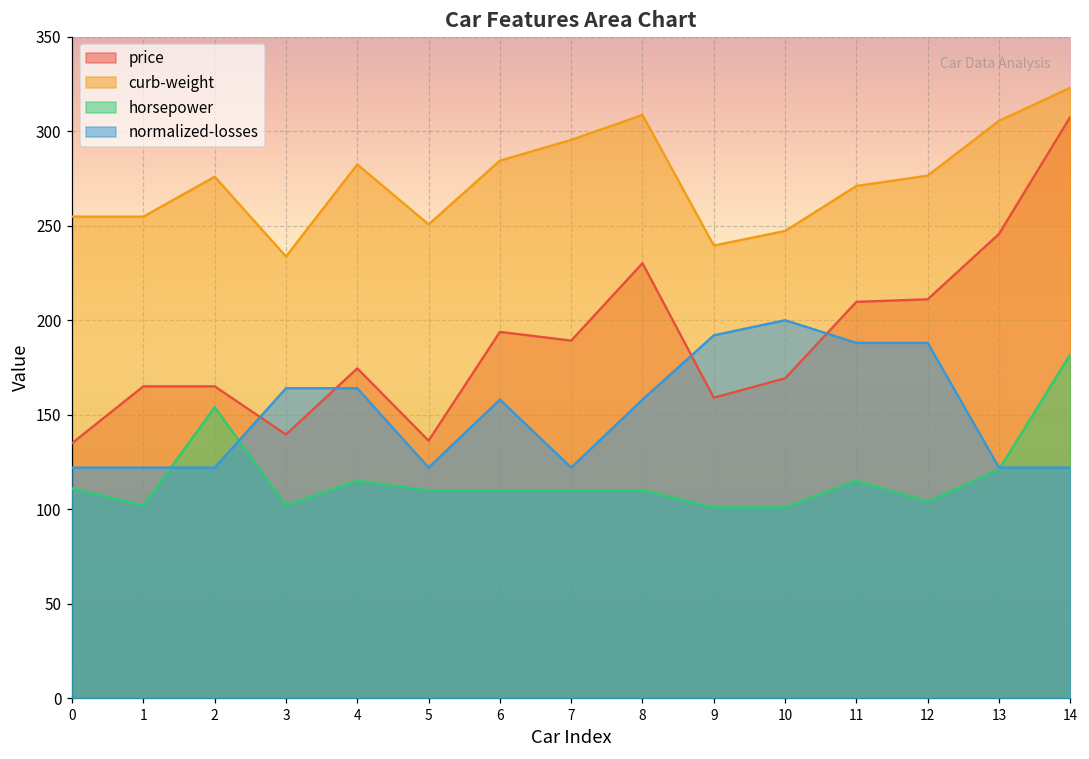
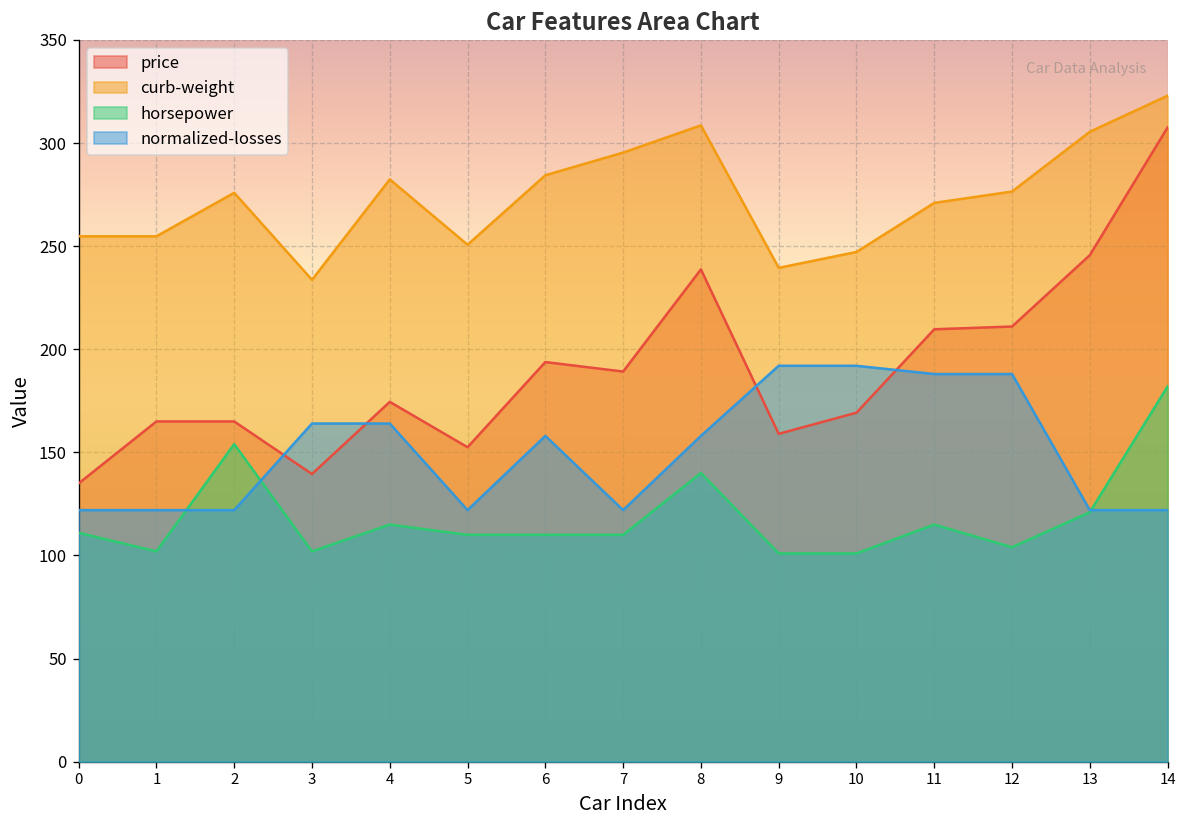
price, 5: 136 -> 153
price, 8: 230 -> 239
horsepower, 8: 110 -> 140
normalized-losses, 10: 200 -> 192
